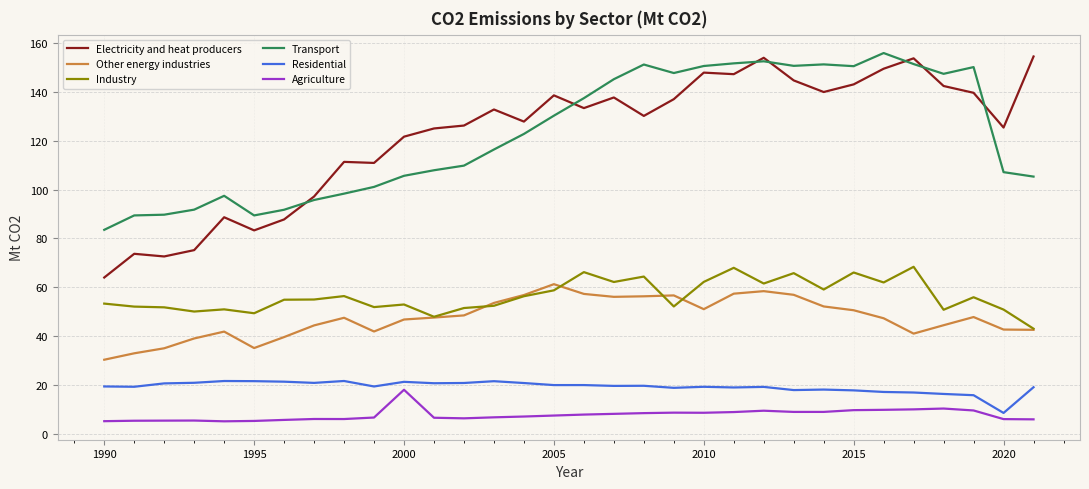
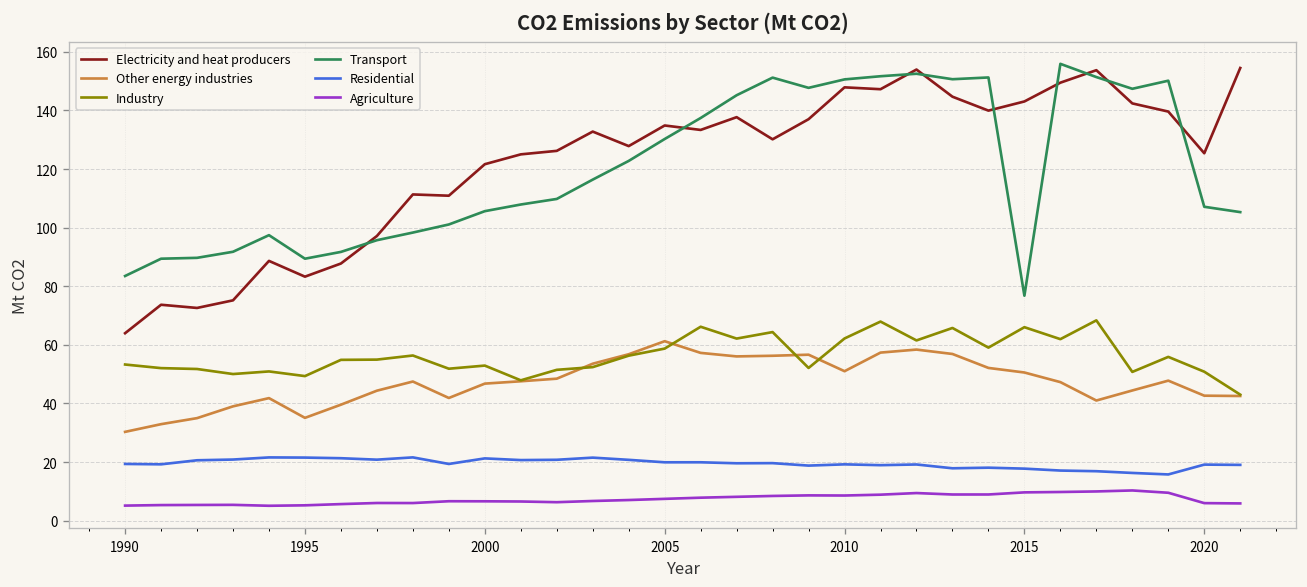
Agriculture, 2000: 18 -> 7
Electricity and heat producers, 2005: 139 -> 135
Transport, 2015: 151 -> 77
Residential, 2020: 9 -> 19
